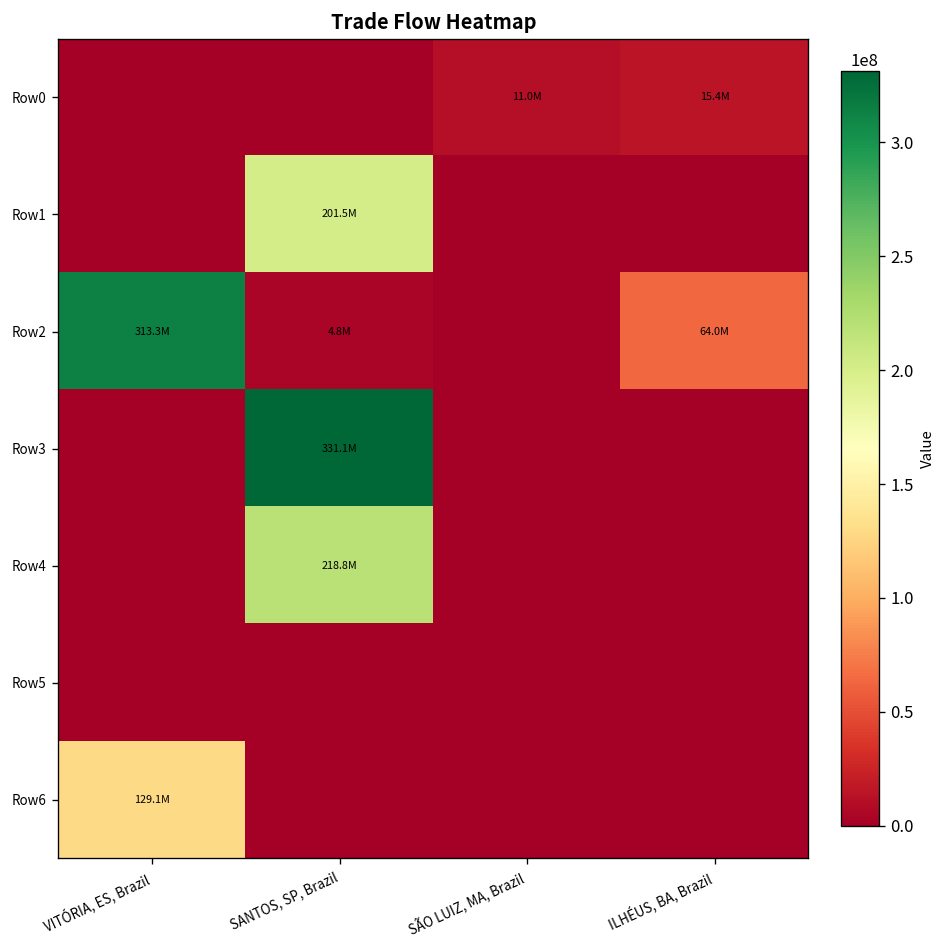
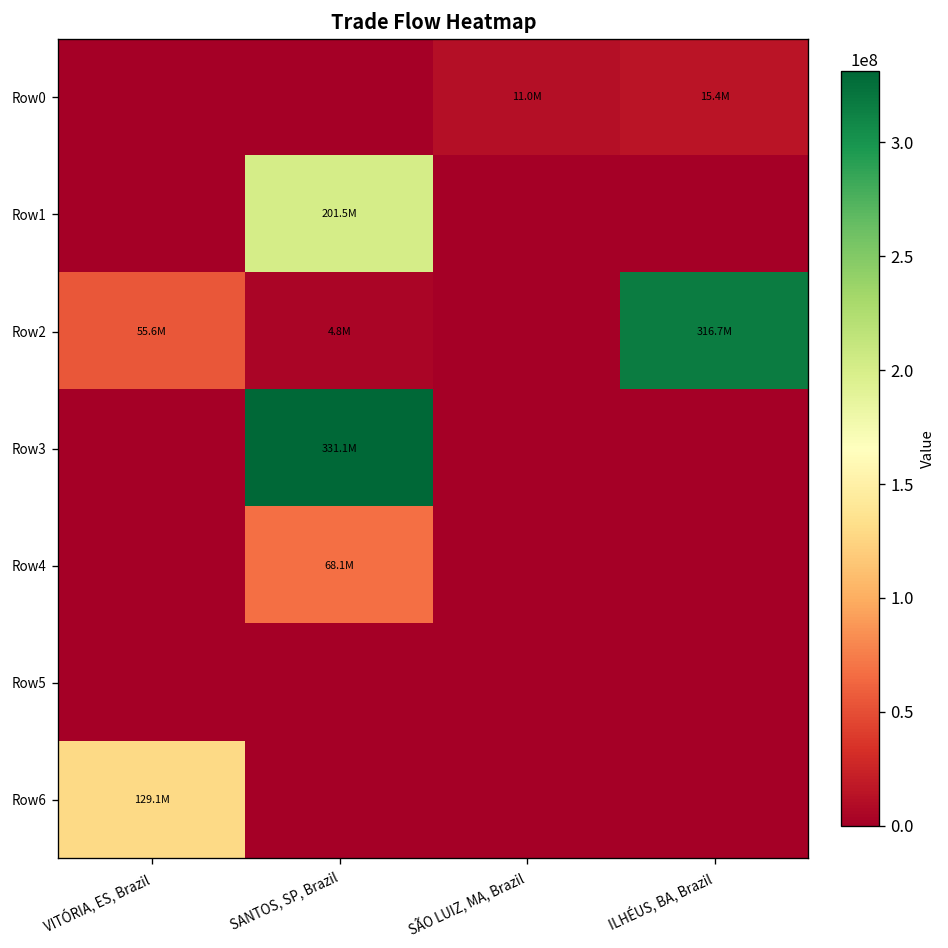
Row2, VITÓRIA, ES, Brazil: 313.3M -> 55.6M
Row2, ILHÉUS, BA, Brazil: 64.0M -> 316.7M
Row4, SANTOS, SP, Brazil: 218.8M -> 68.1M
